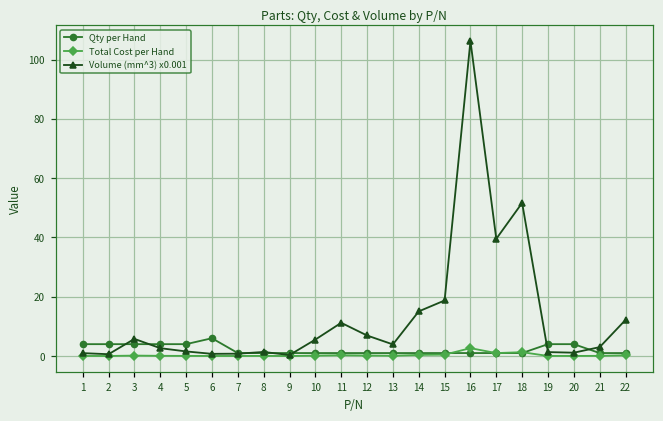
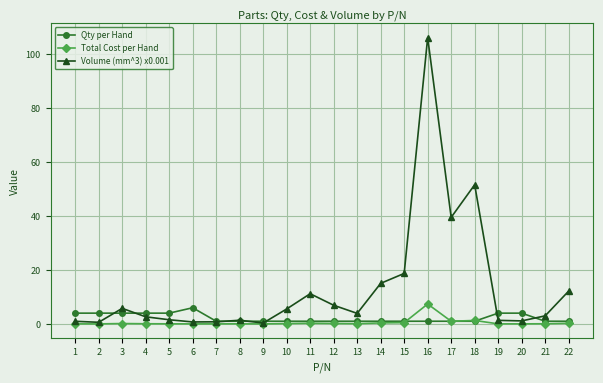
Total Cost per Hand, 16: 3 -> 7
